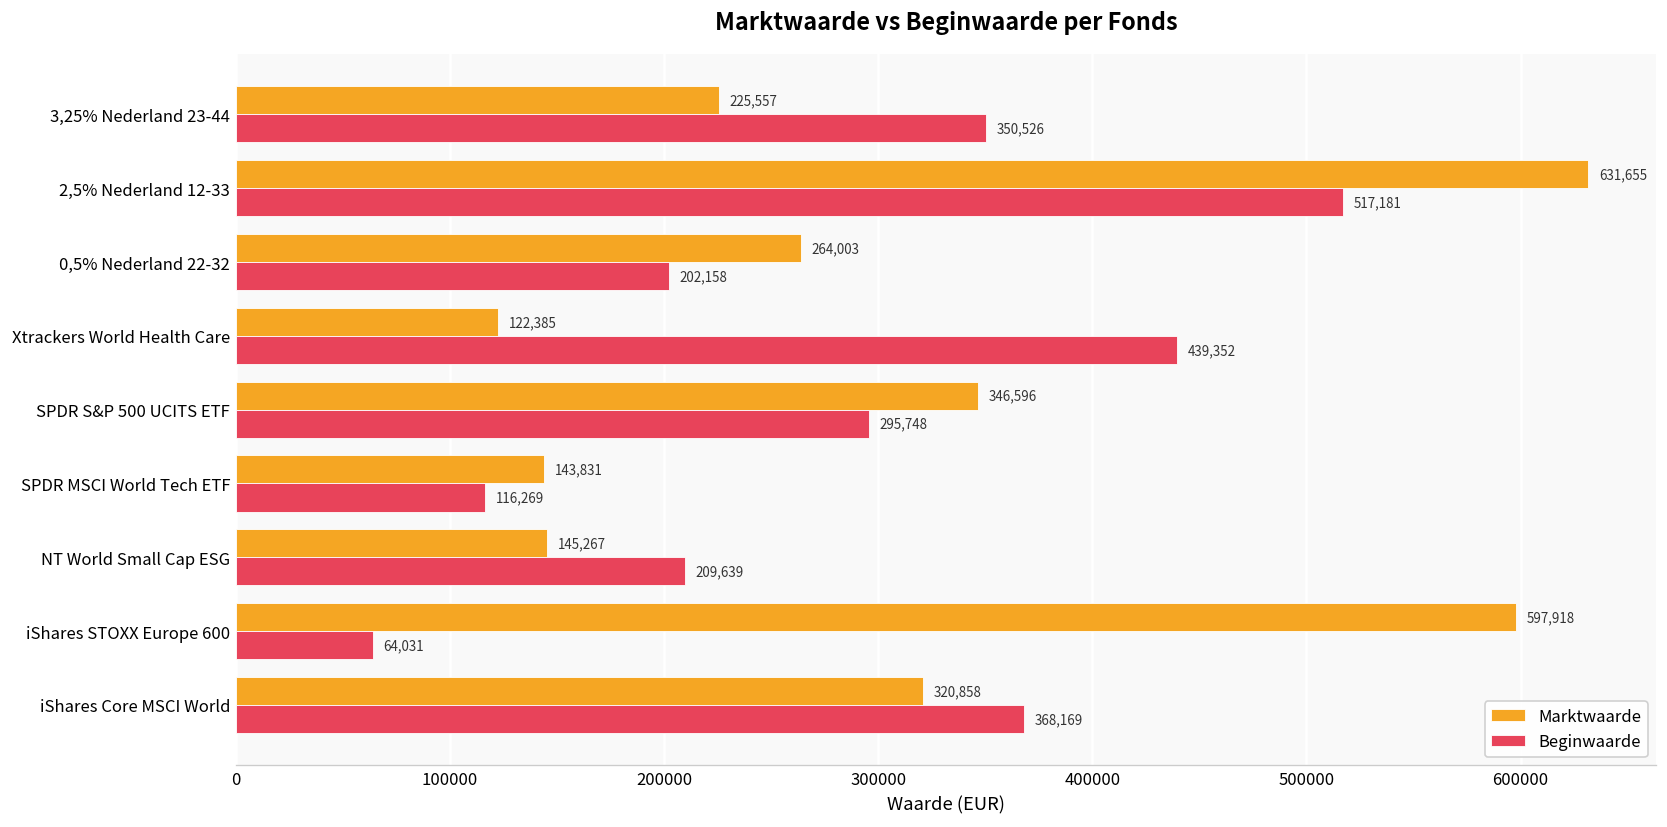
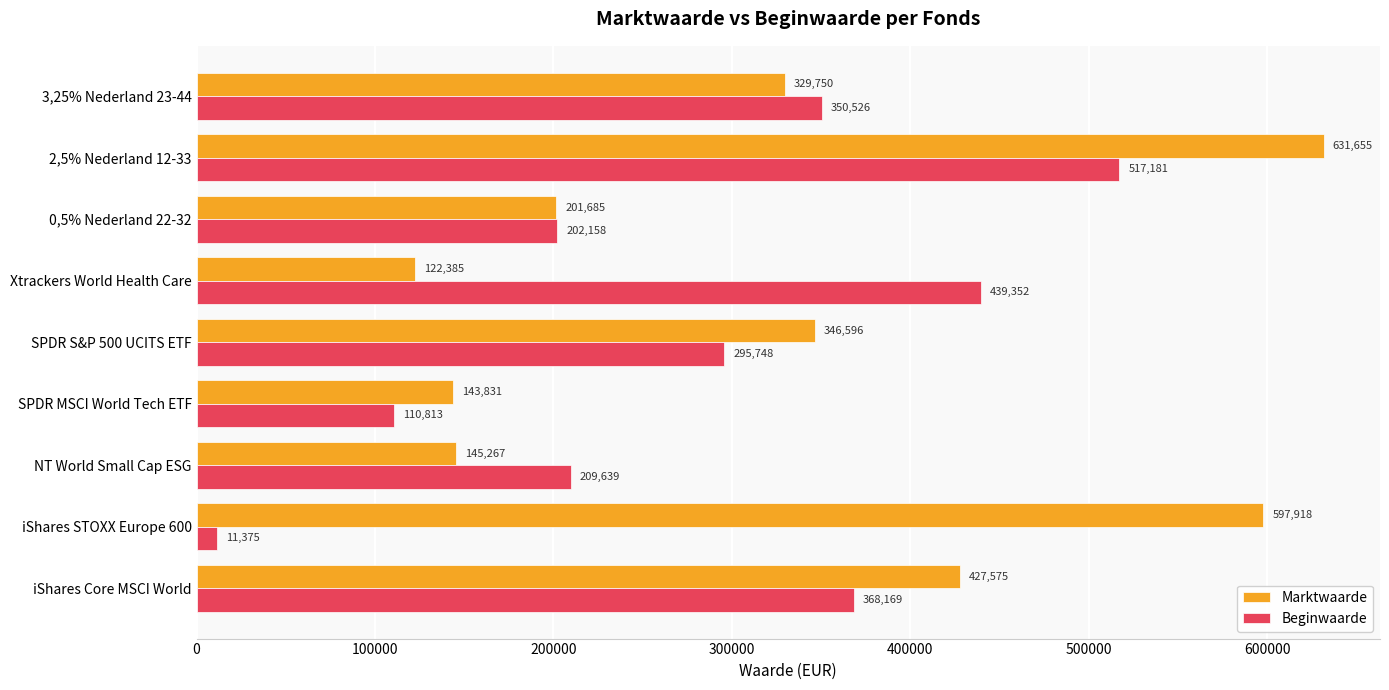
Marktwaarde, 3,25% Nederland 23-44: 225,557 -> 329,750
Marktwaarde, 0,5% Nederland 22-32: 264,003 -> 201,685
Beginwaarde, SPDR MSCI World Tech ETF: 116,269 -> 110,813
Beginwaarde, iShares STOXX Europe 600: 64,031 -> 11,375
Marktwaarde, iShares Core MSCI World: 320,858 -> 427,575
